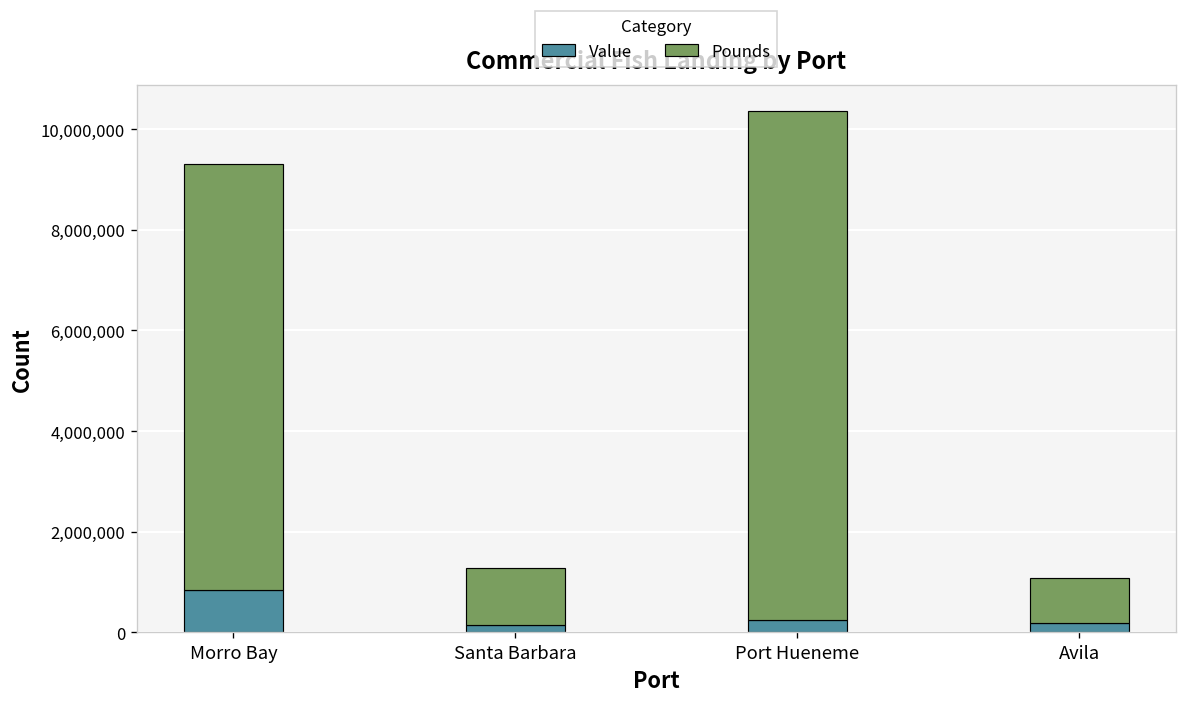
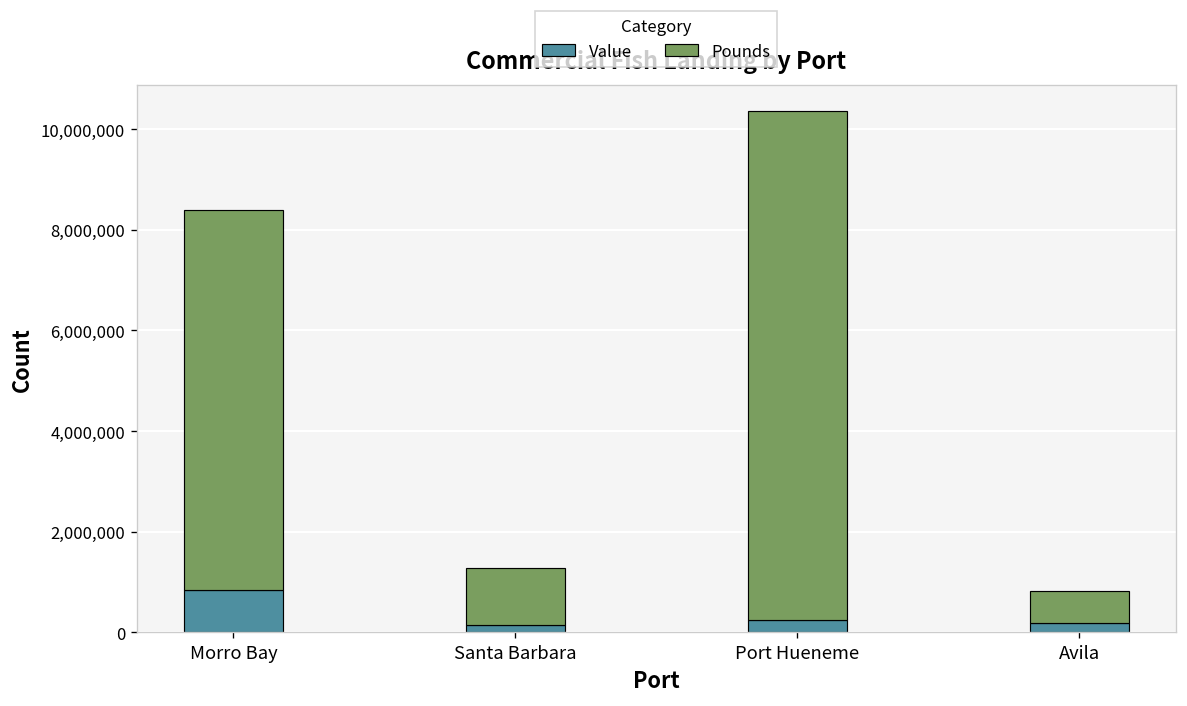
Pounds, Morro Bay: 8,500,000 -> 7,500,000
Pounds, Avila: 900,000 -> 600,000
